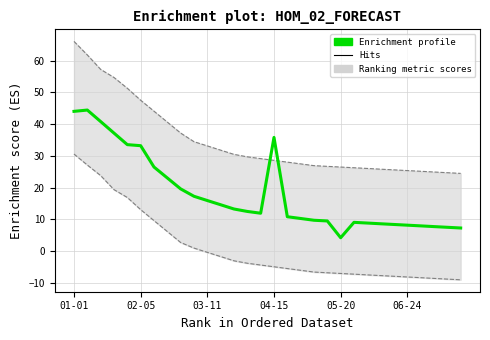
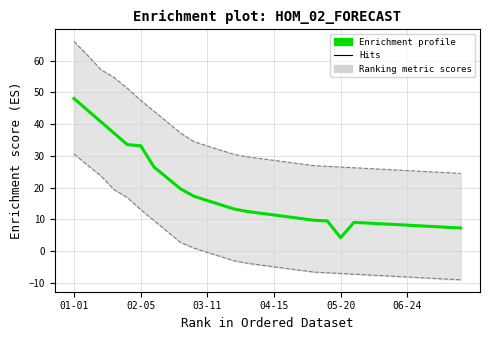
Enrichment profile, 01-01: 44 -> 48
Enrichment profile, 04-15: 36 -> 11
